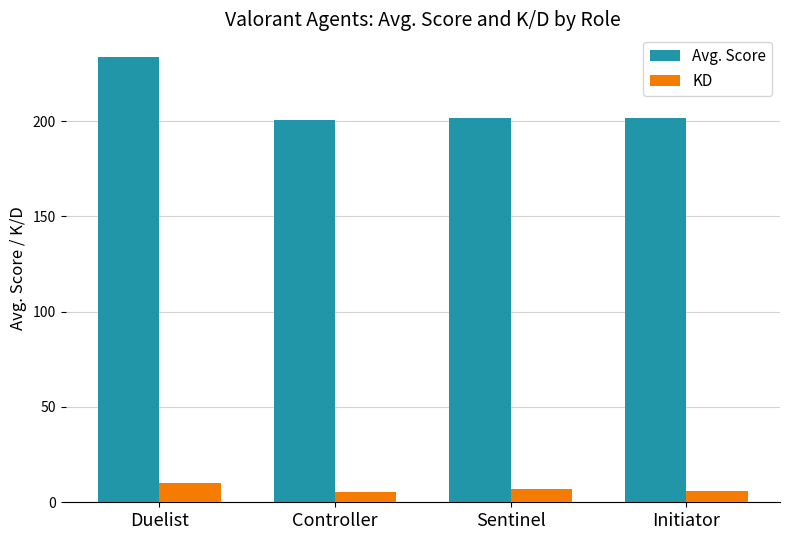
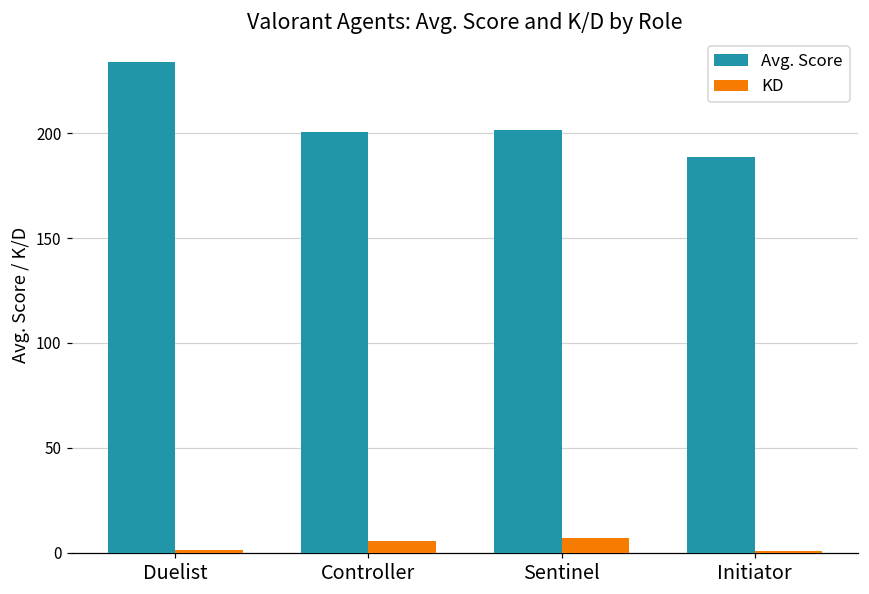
KD, Duelist: 10 -> 1
Avg. Score, Initiator: 202 -> 189
KD, Initiator: 6 -> 1
